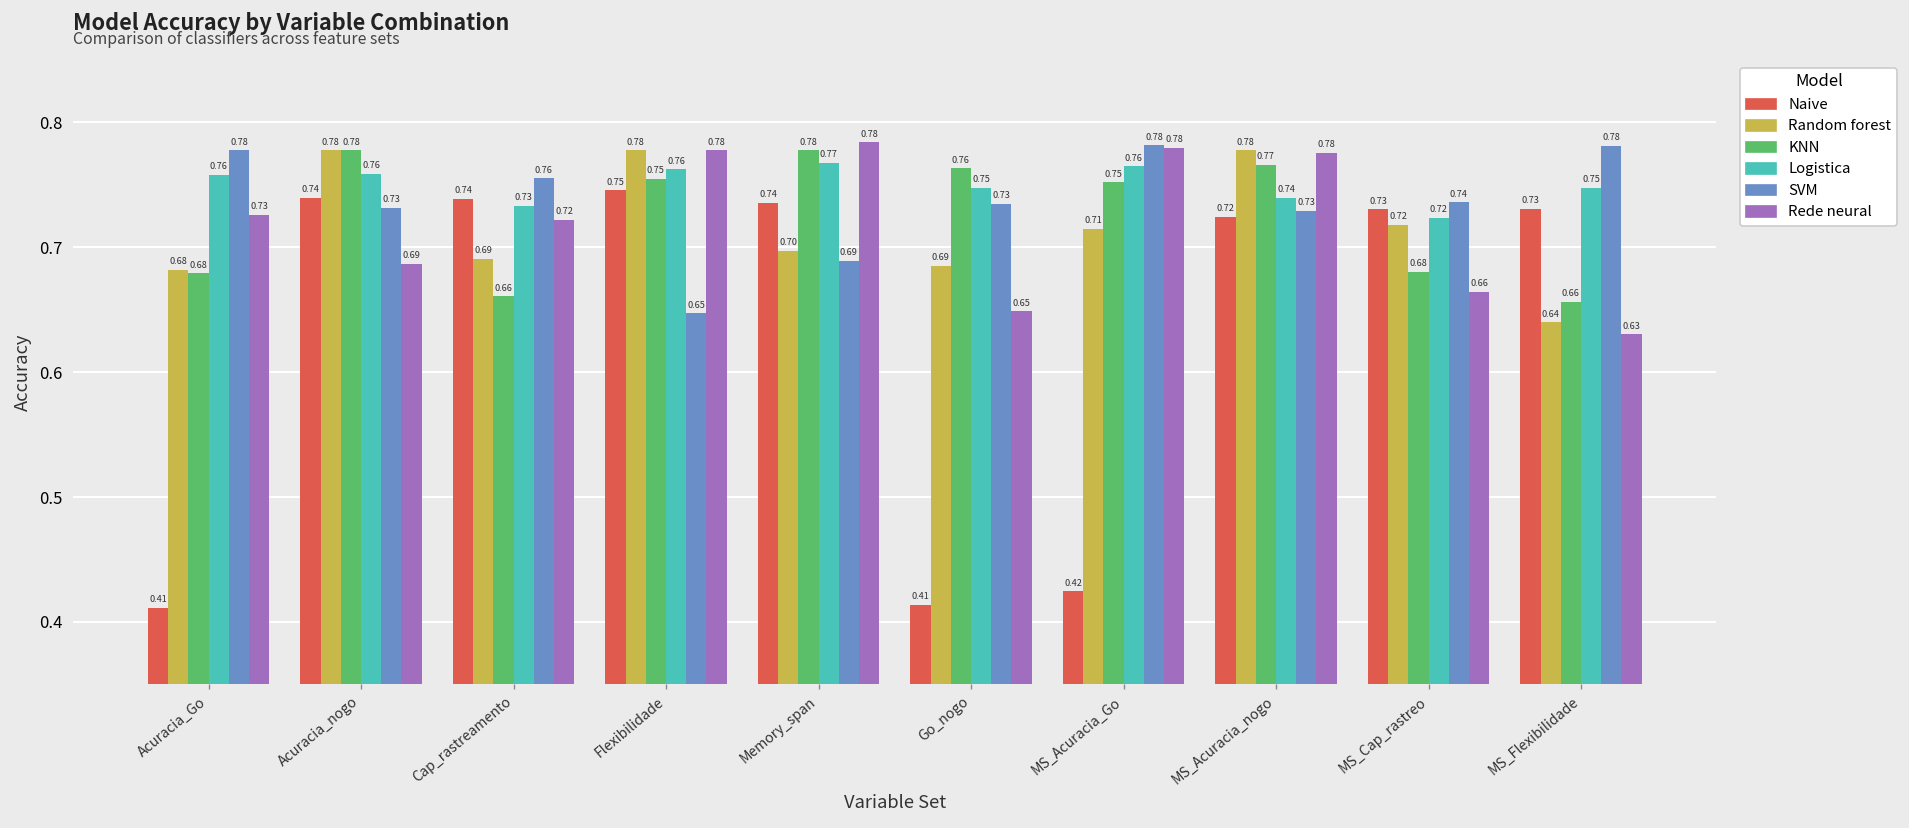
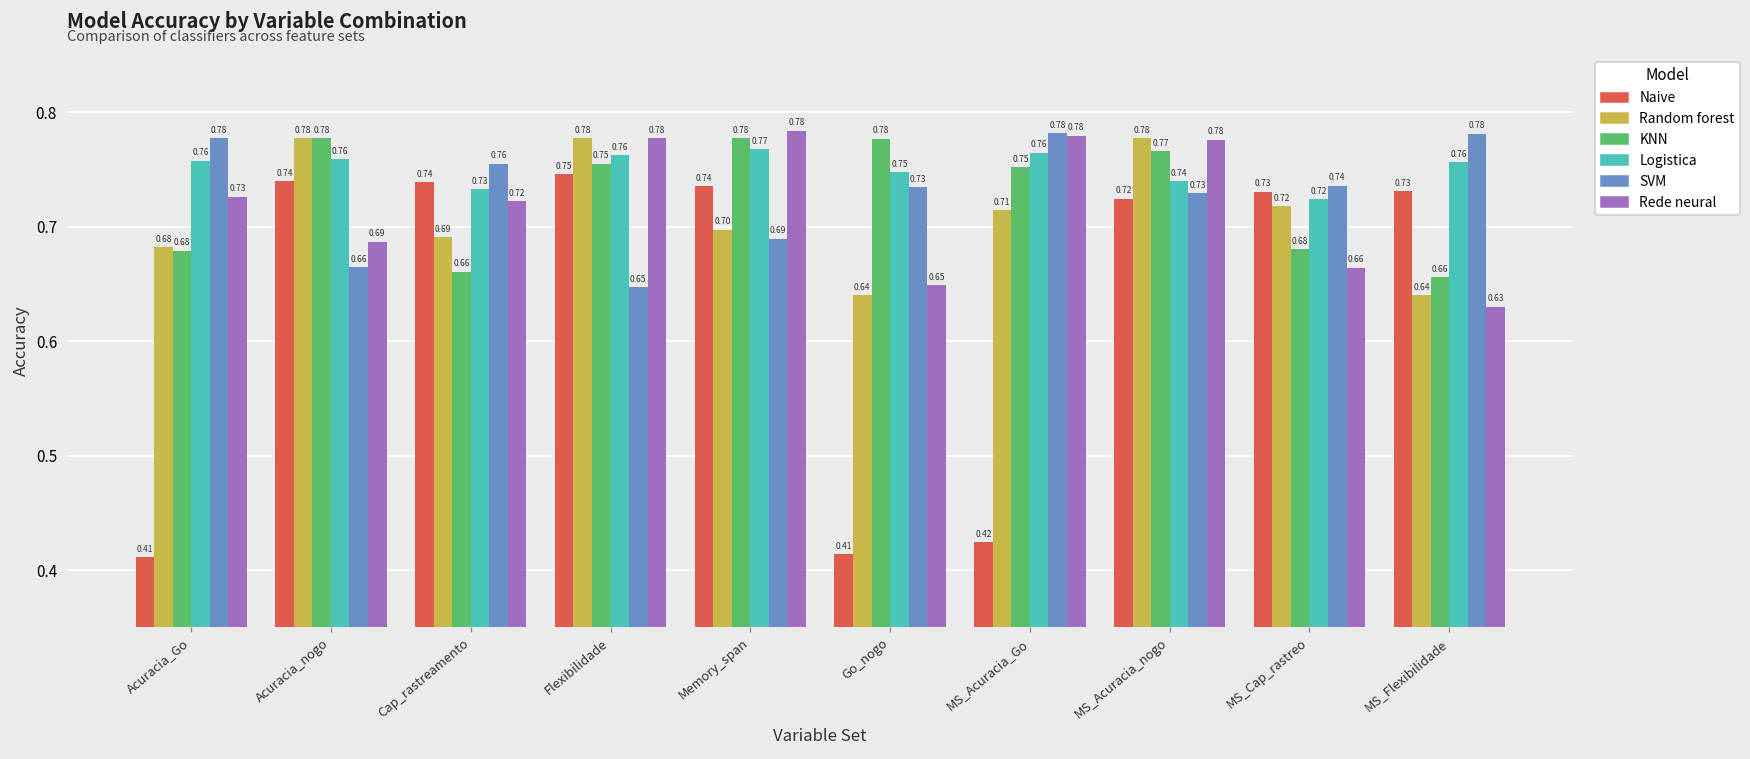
SVM, Acuracia_nogo: 0.73 -> 0.66
Random forest, Go_nogo: 0.69 -> 0.64
KNN, Go_nogo: 0.76 -> 0.78
Logistica, MS_Flexibilidade: 0.75 -> 0.76
